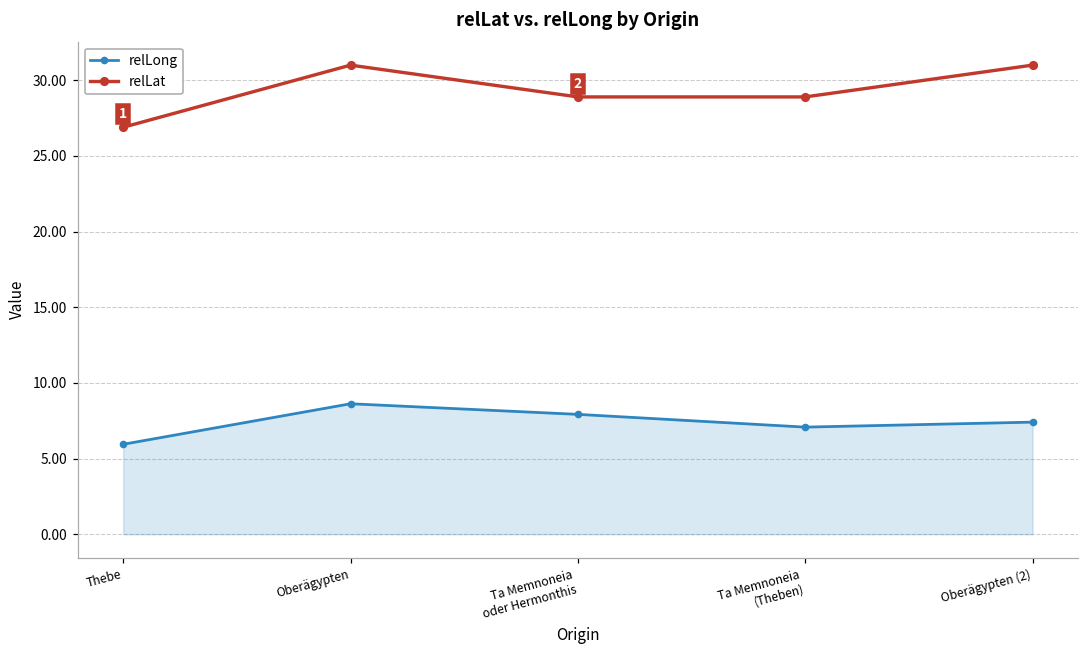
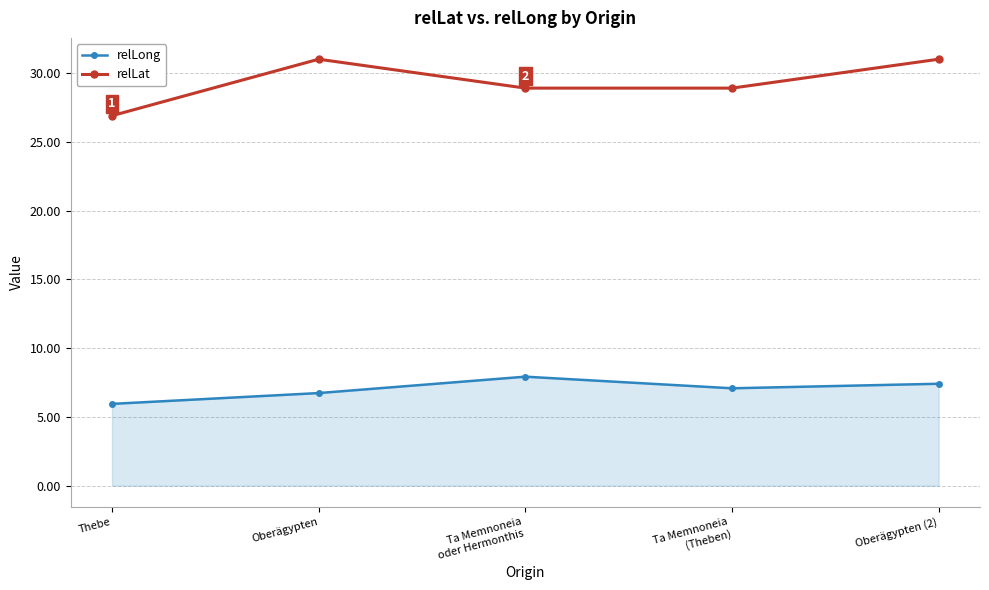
relLong, Oberägypten: 8.6 -> 6.7
